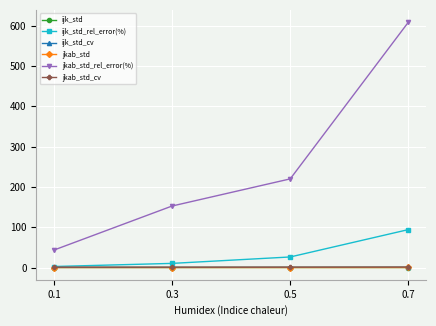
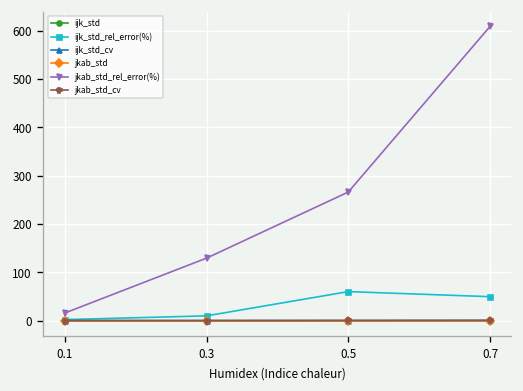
jkab_std_rel_error(%), 0.1: 40 -> 20
jkab_std_rel_error(%), 0.3: 150 -> 130
ijk_std_rel_error(%), 0.5: 30 -> 60
jkab_std_rel_error(%), 0.5: 220 -> 270
ijk_std_rel_error(%), 0.7: 90 -> 50
